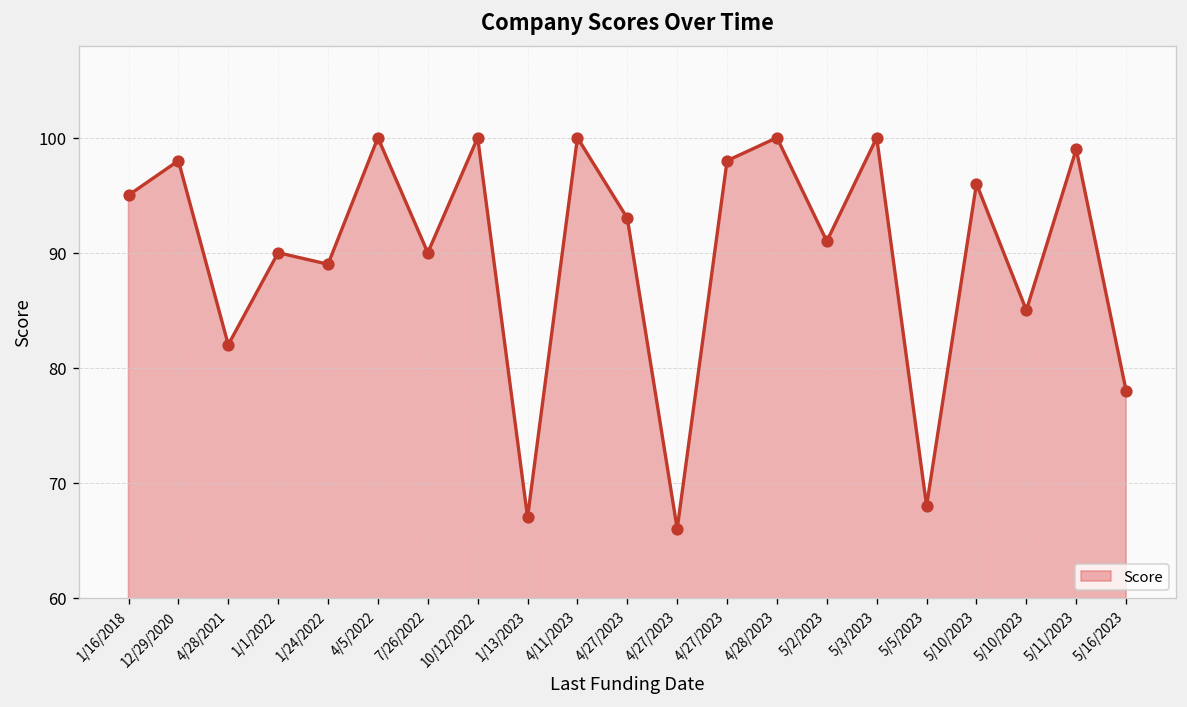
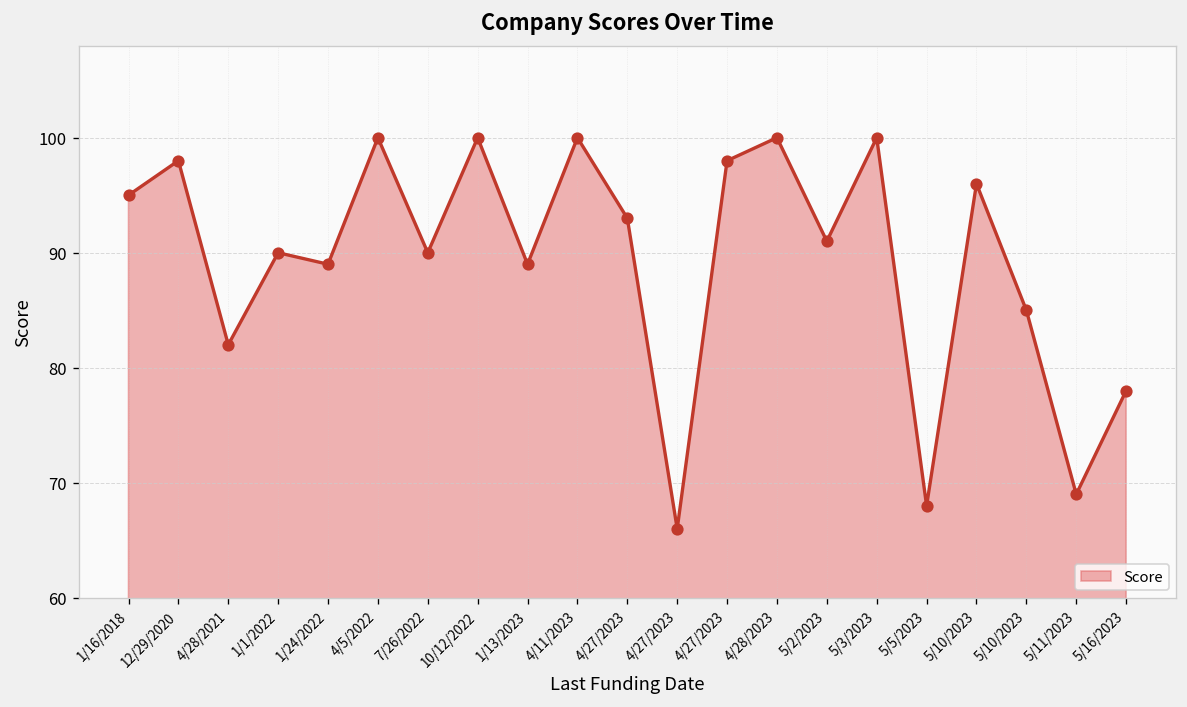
1/13/2023: 67 -> 89
5/11/2023: 99 -> 69
